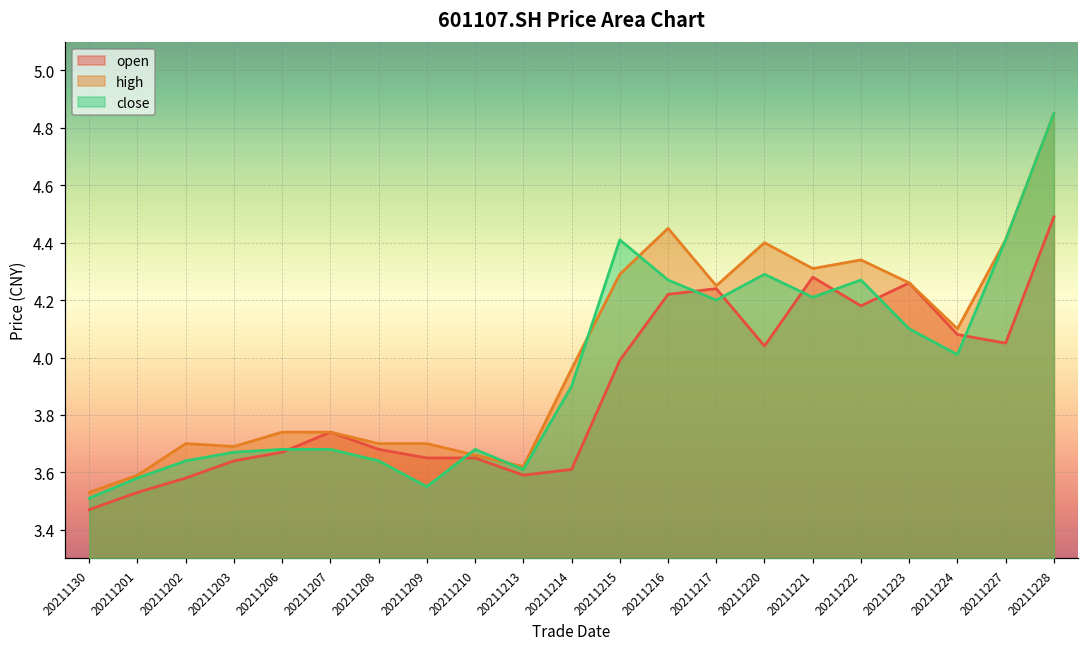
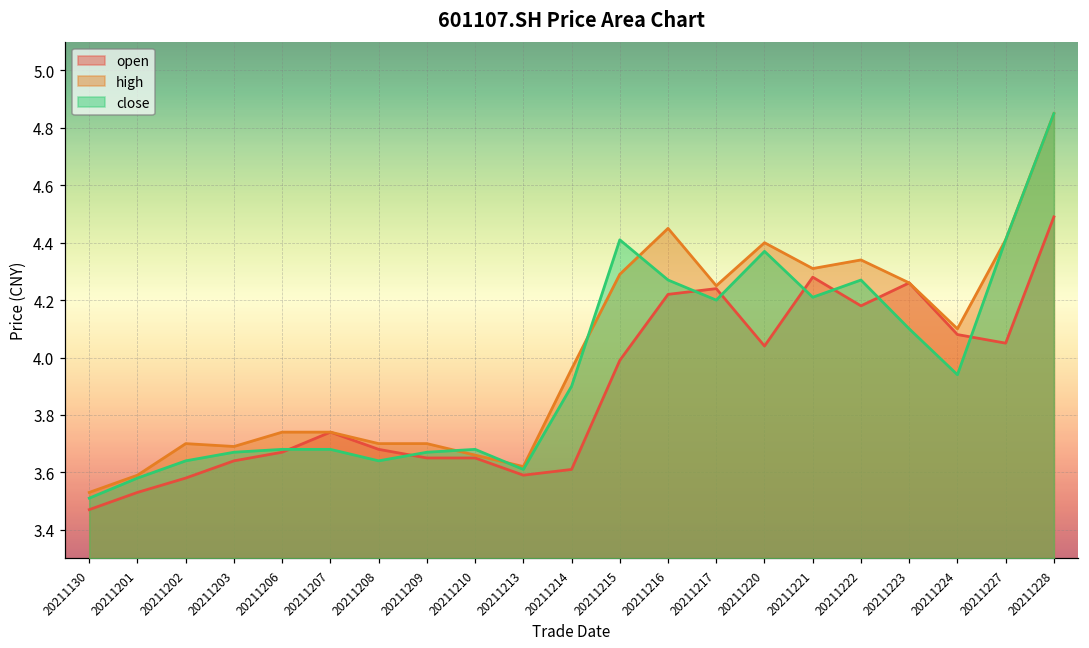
close, 20211209: 3.55 -> 3.67
close, 20211220: 4.29 -> 4.37
close, 20211224: 4.01 -> 3.94
